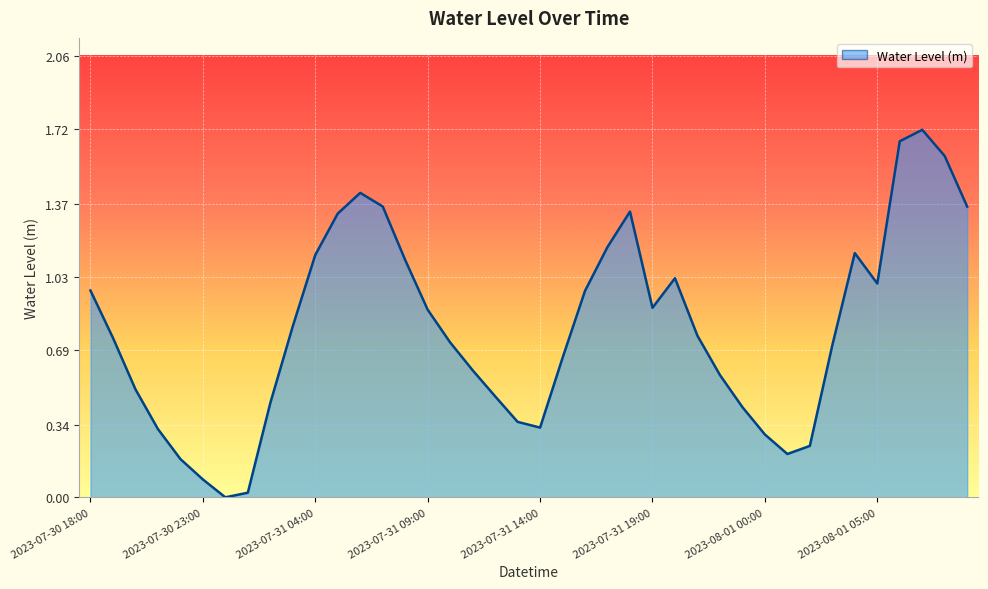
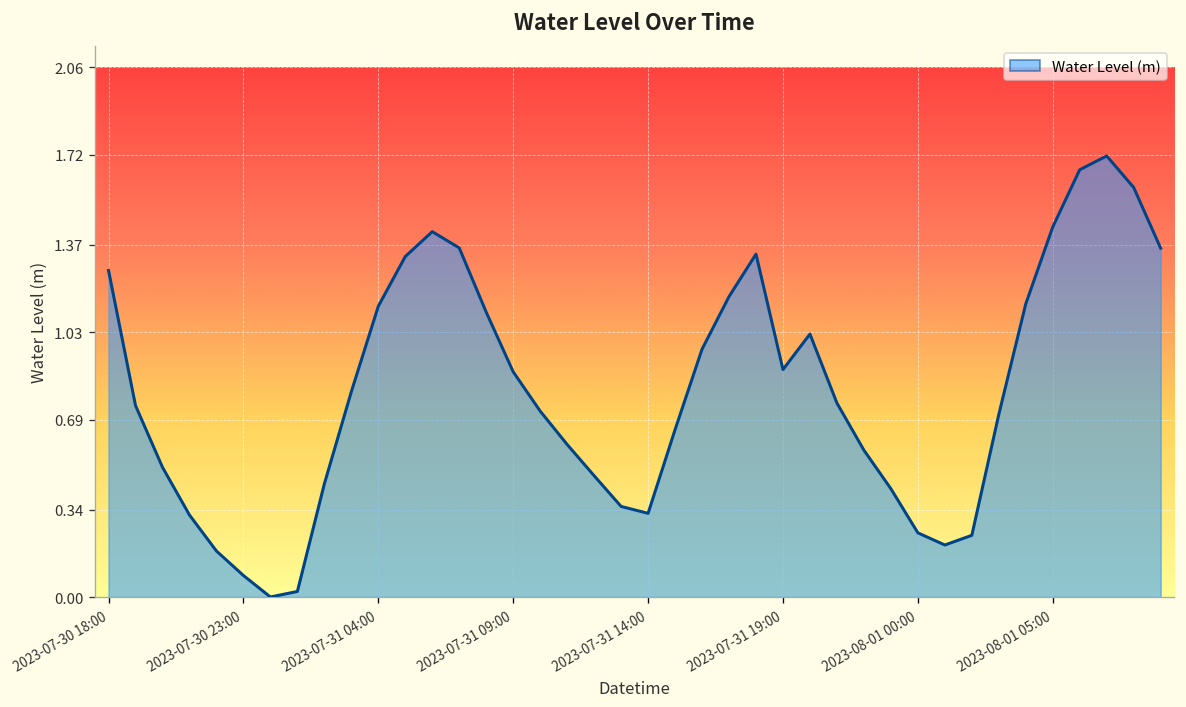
2023-07-30 18:00: 0.97 -> 1.27
2023-08-01 00:00: 0.29 -> 0.25
2023-08-01 05:00: 1.00 -> 1.44
